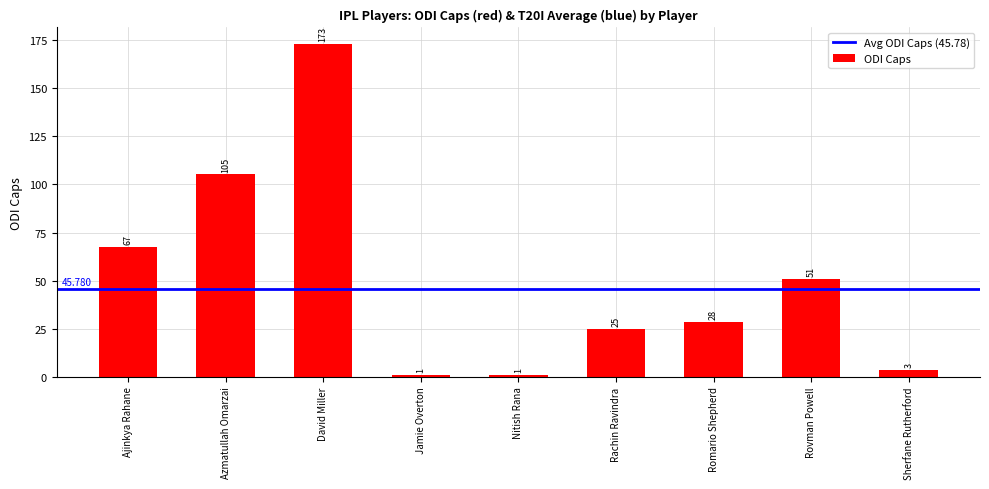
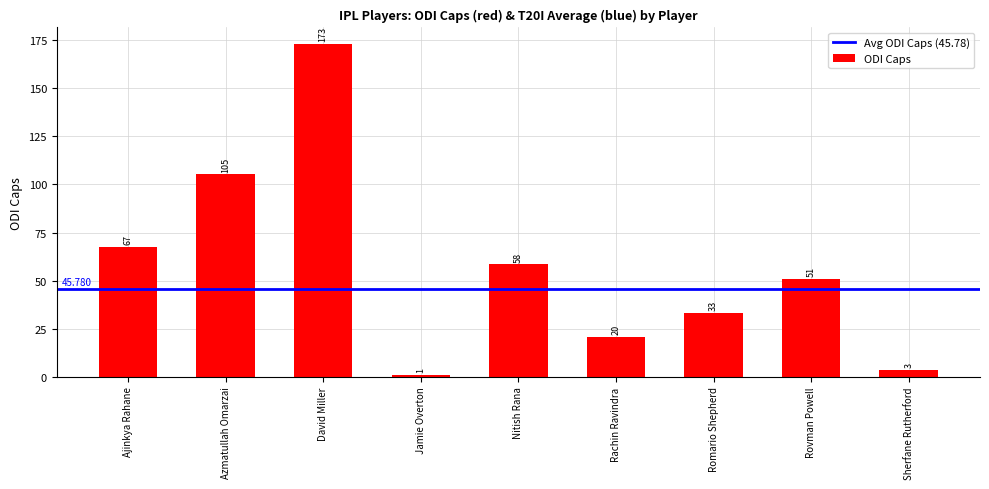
Nitish Rana: 1 -> 58
Rachin Ravindra: 25 -> 20
Romario Shepherd: 28 -> 33
